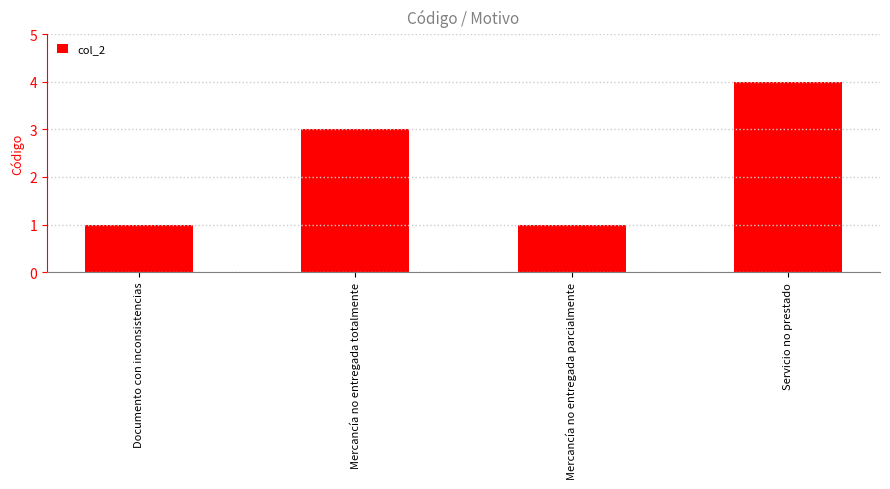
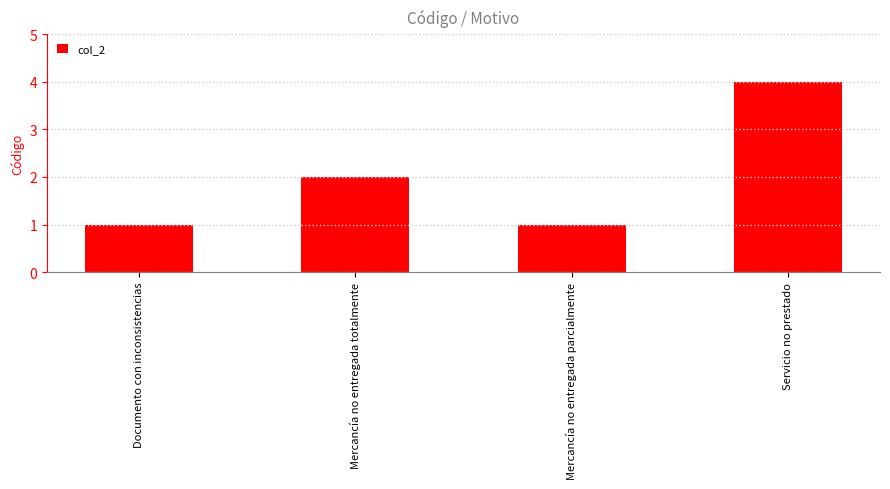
Mercancía no entregada totalmente: 3 -> 2
